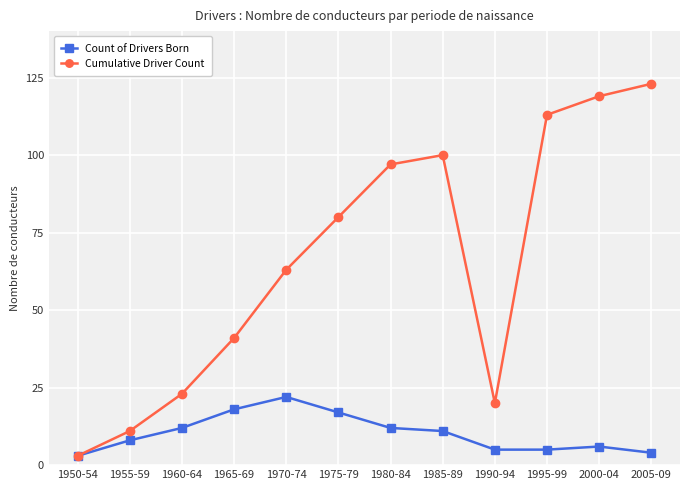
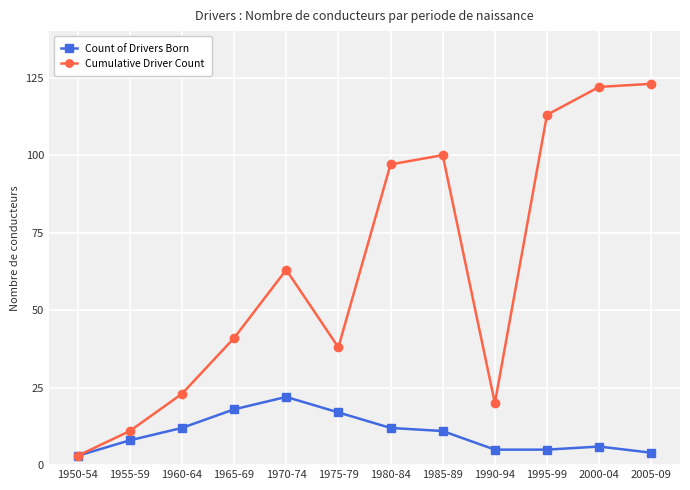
Cumulative Driver Count, 1975-79: 80 -> 38
Cumulative Driver Count, 2000-04: 119 -> 122
